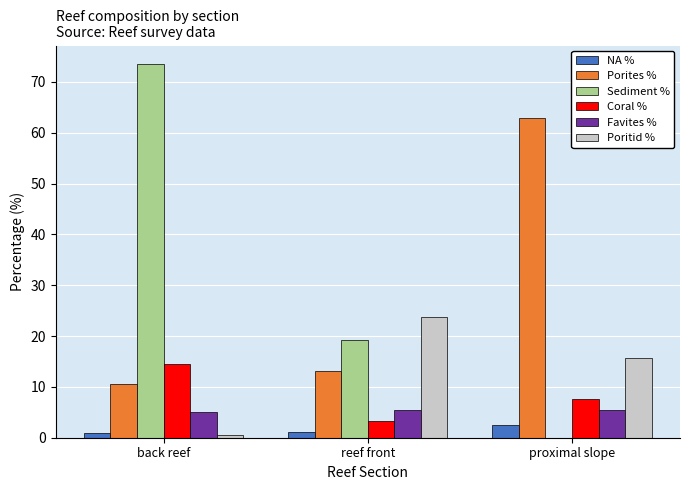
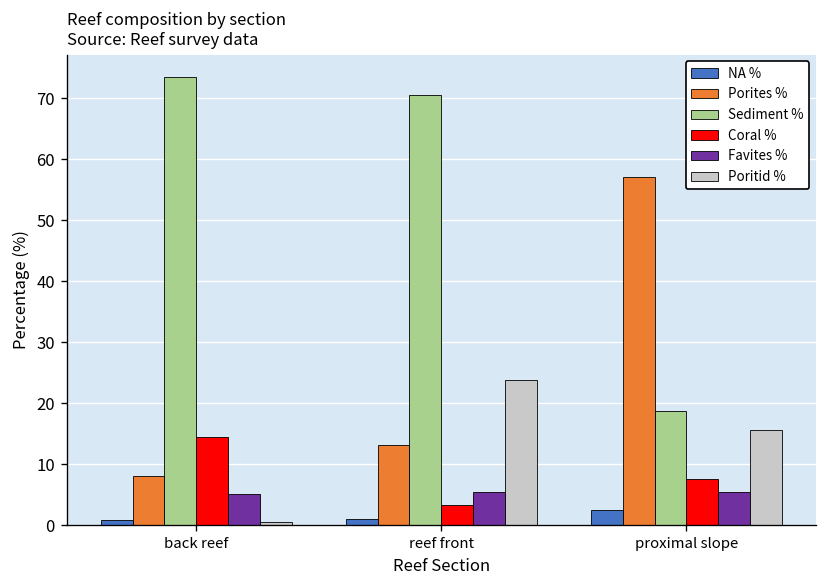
Porites %, back reef: 11 -> 8
Sediment %, reef front: 19 -> 71
Porites %, proximal slope: 63 -> 57
Sediment %, proximal slope: 0 -> 19
